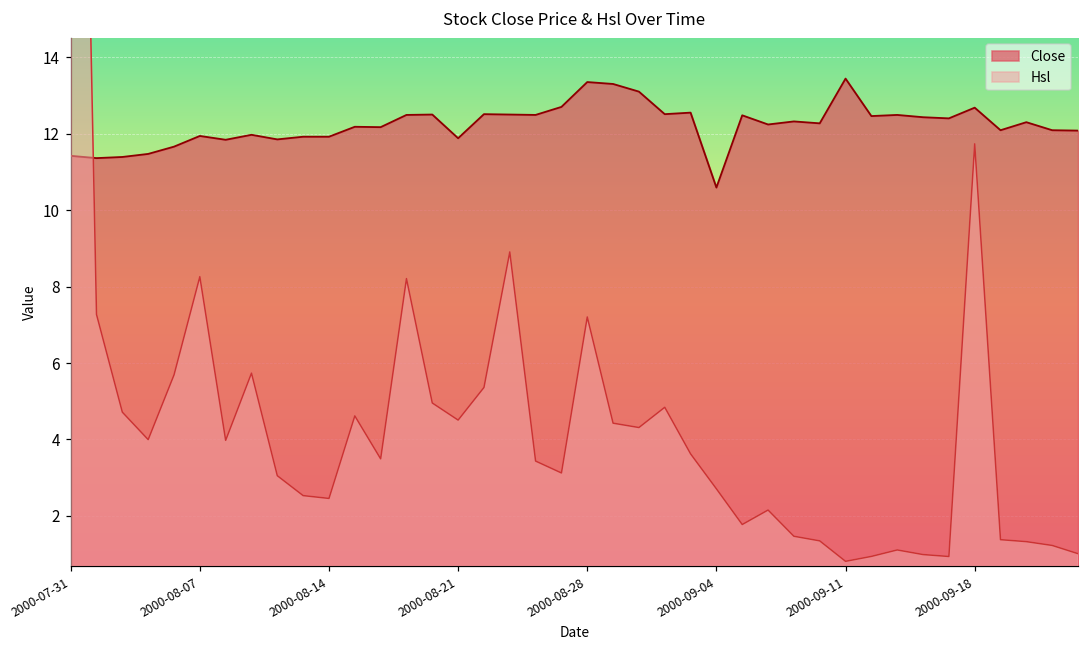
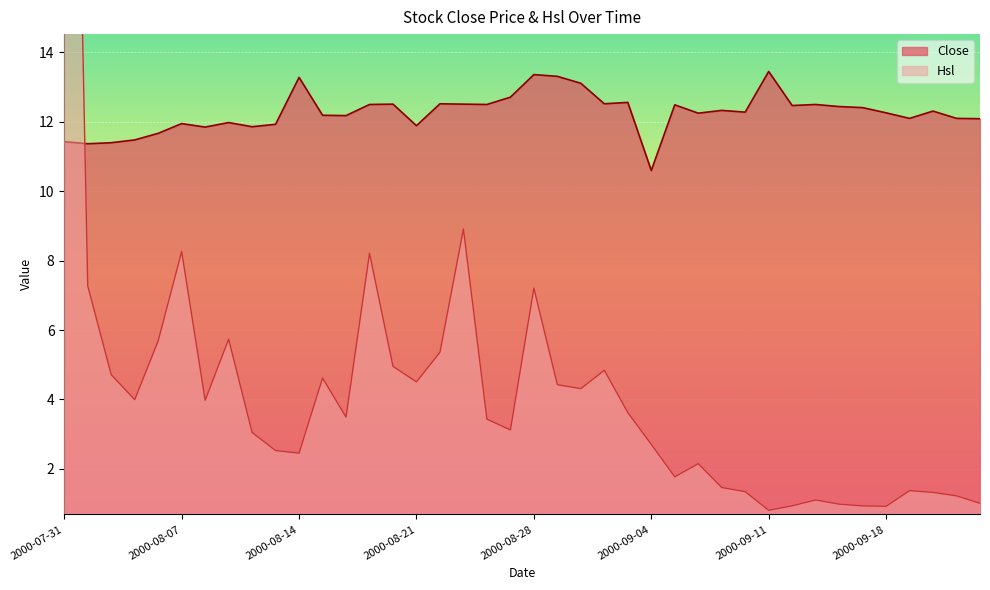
Close, 2000-08-14: 11.9 -> 13.3
Close, 2000-09-18: 12.7 -> 12.3
Hsl, 2000-09-18: 11.7 -> 0.9
